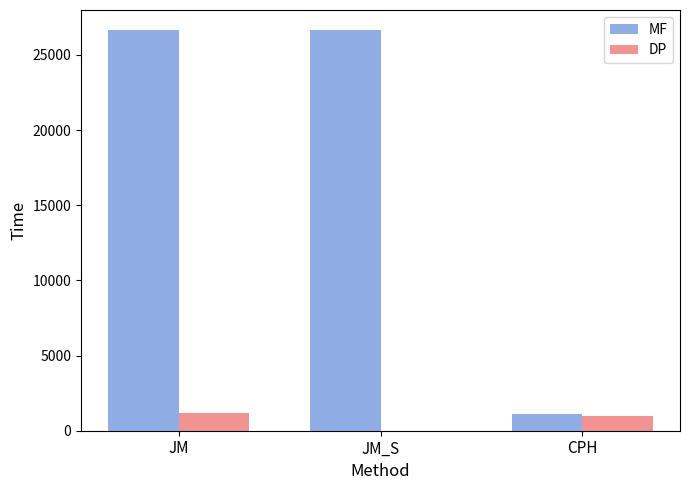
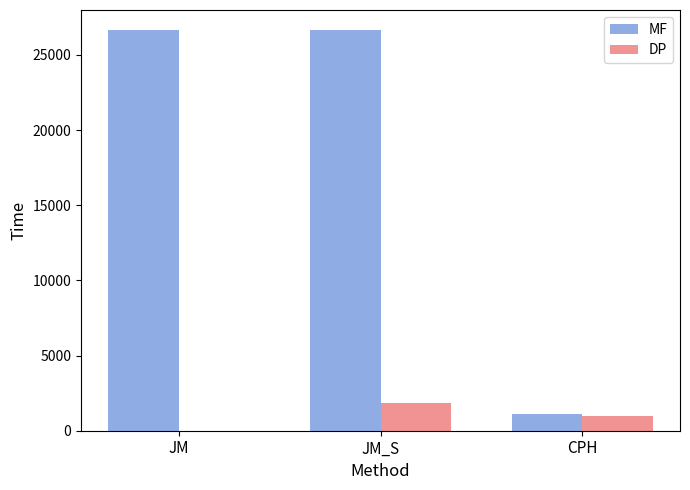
DP, JM: 1200 -> 0
DP, JM_S: 0 -> 1800
